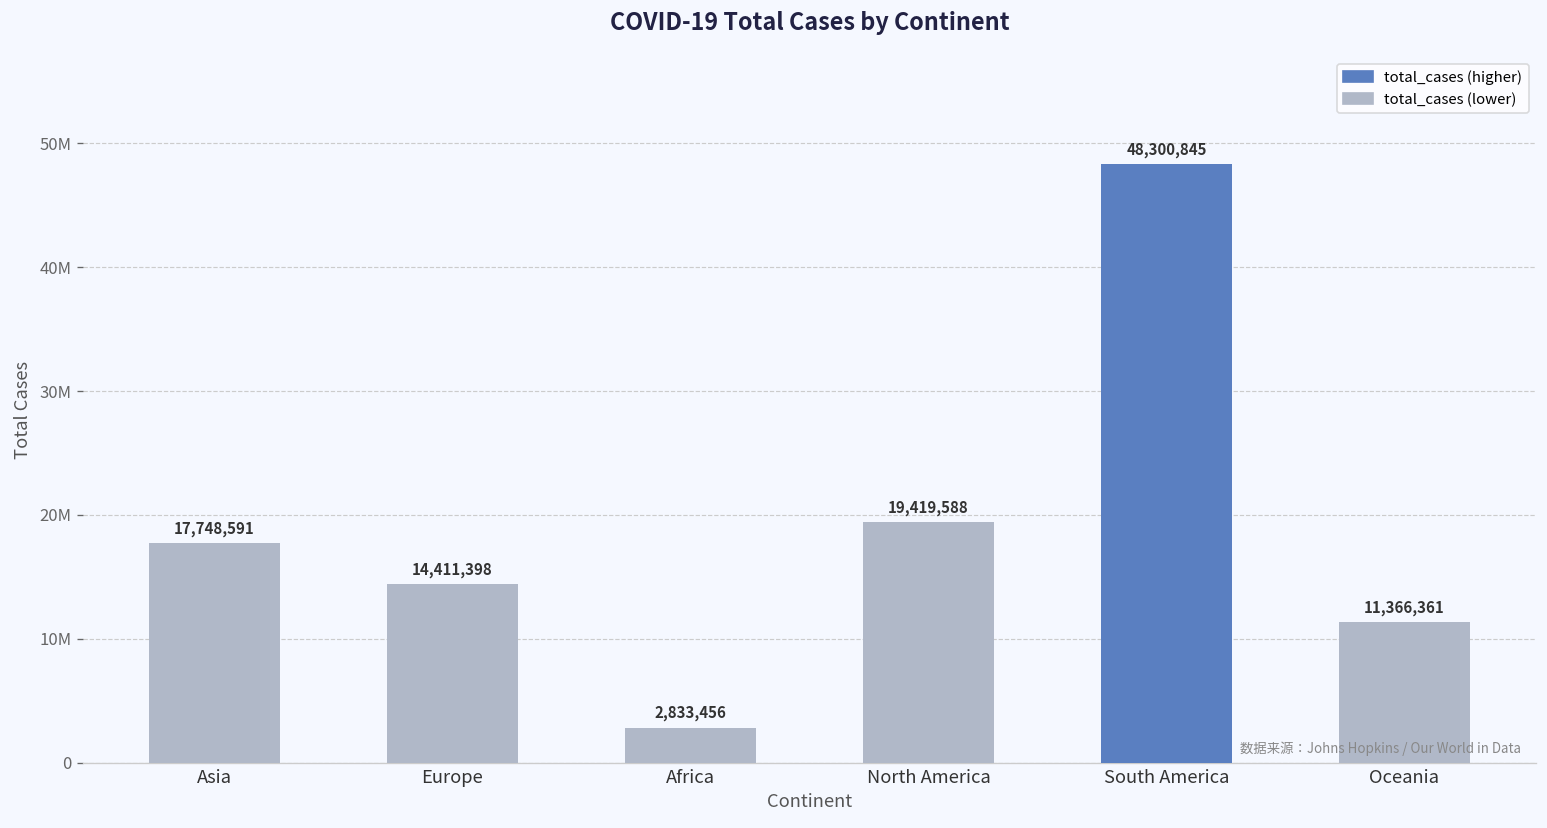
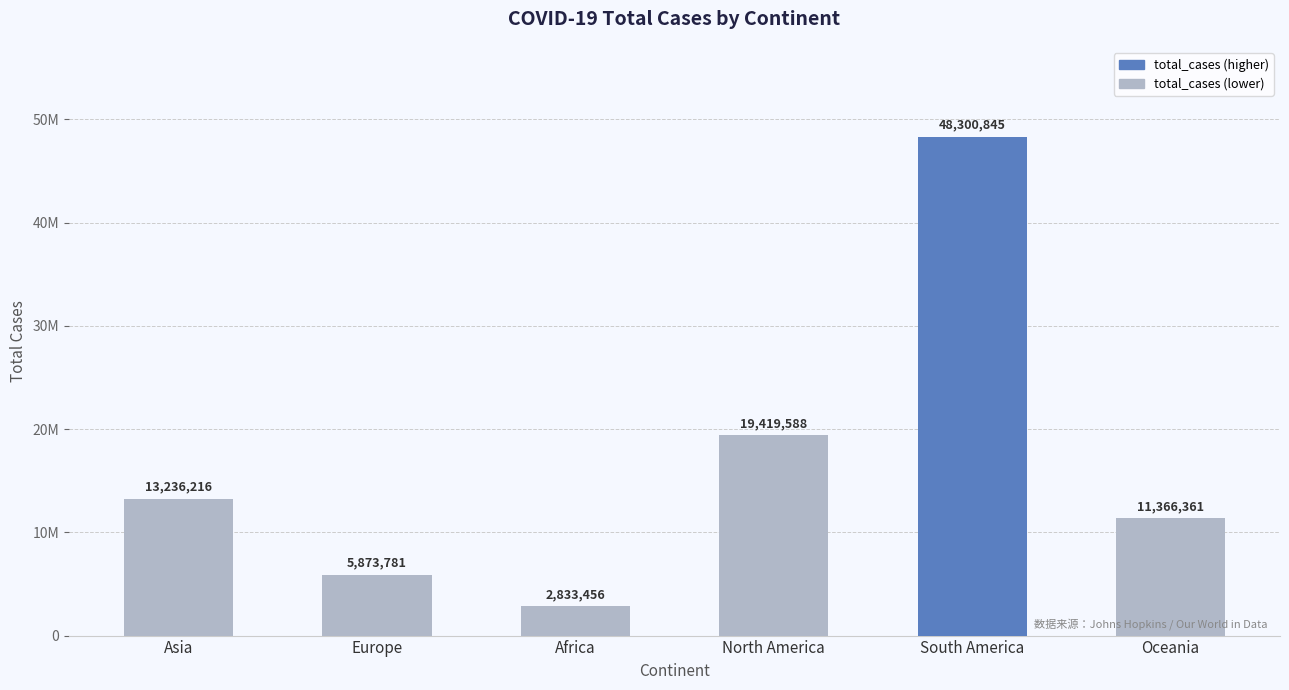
Asia: 17,748,591 -> 13,236,216
Europe: 14,411,398 -> 5,873,781
